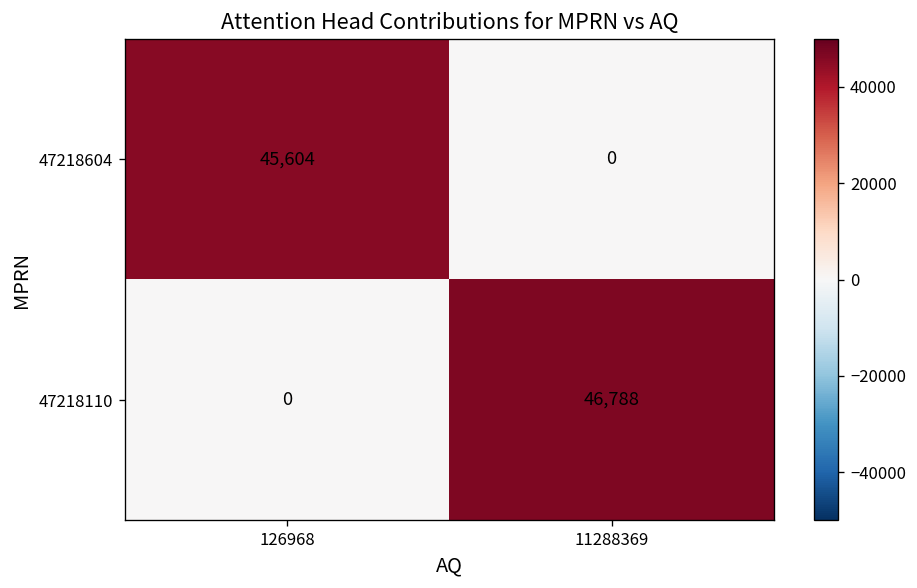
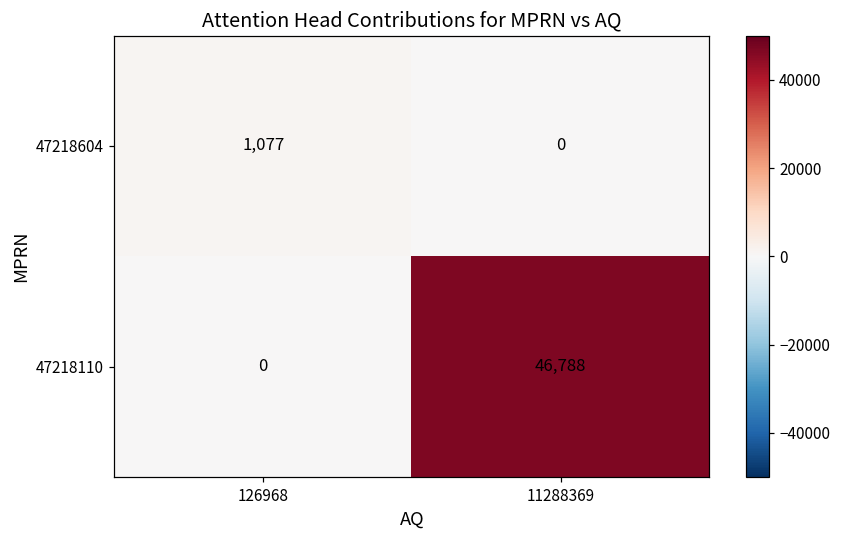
47218604, 126968: 45,604 -> 1,077
